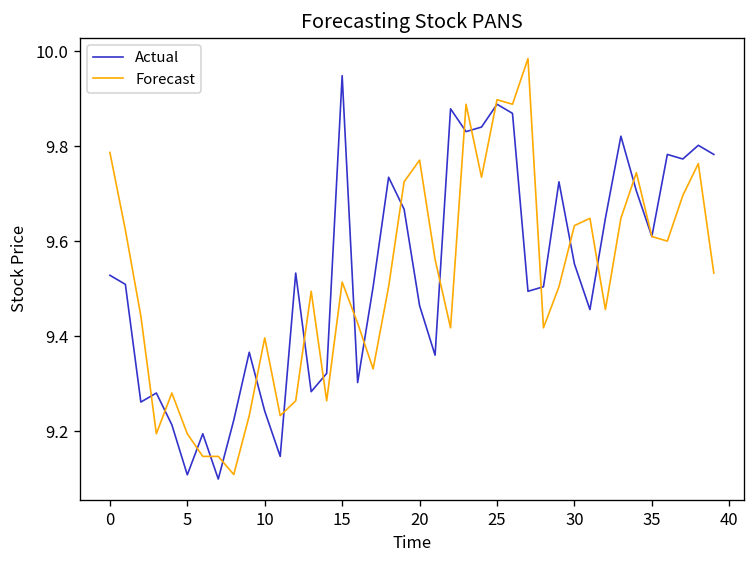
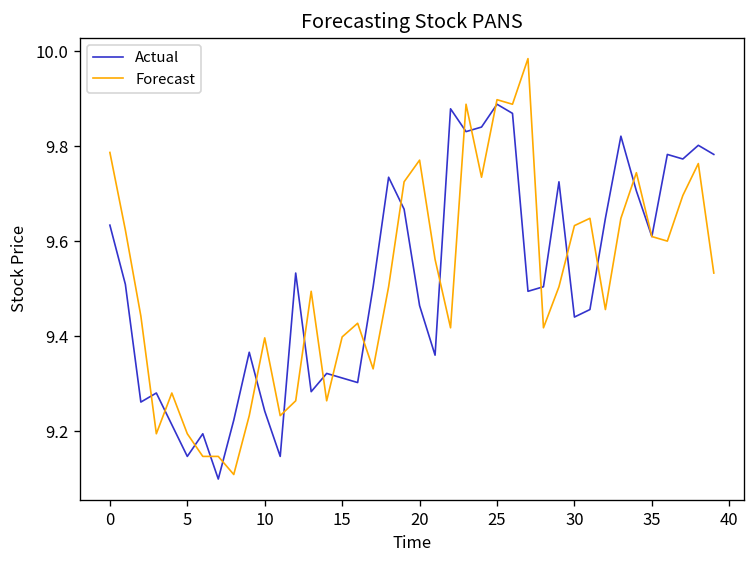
Actual, 0: 9.53 -> 9.63
Actual, 5: 9.11 -> 9.15
Actual, 15: 9.95 -> 9.31
Forecast, 15: 9.51 -> 9.40
Actual, 30: 9.55 -> 9.44
